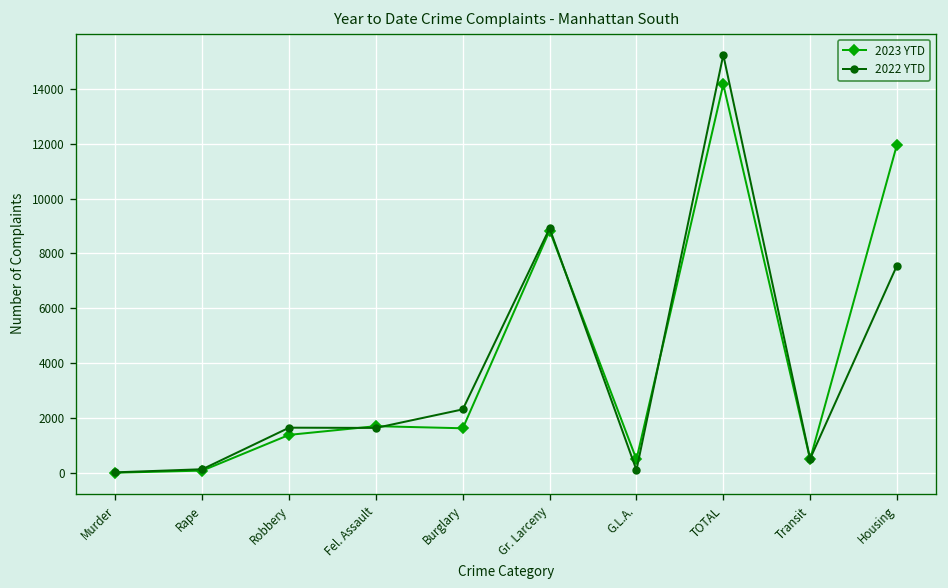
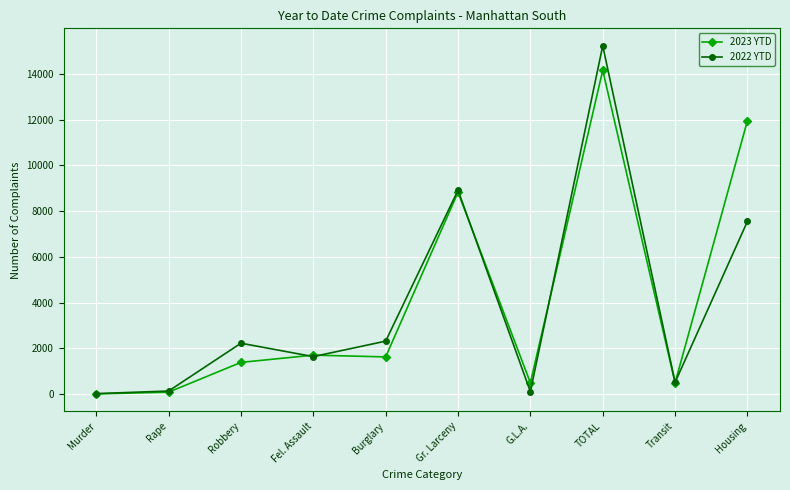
2022 YTD, Robbery: 1700 -> 2200
